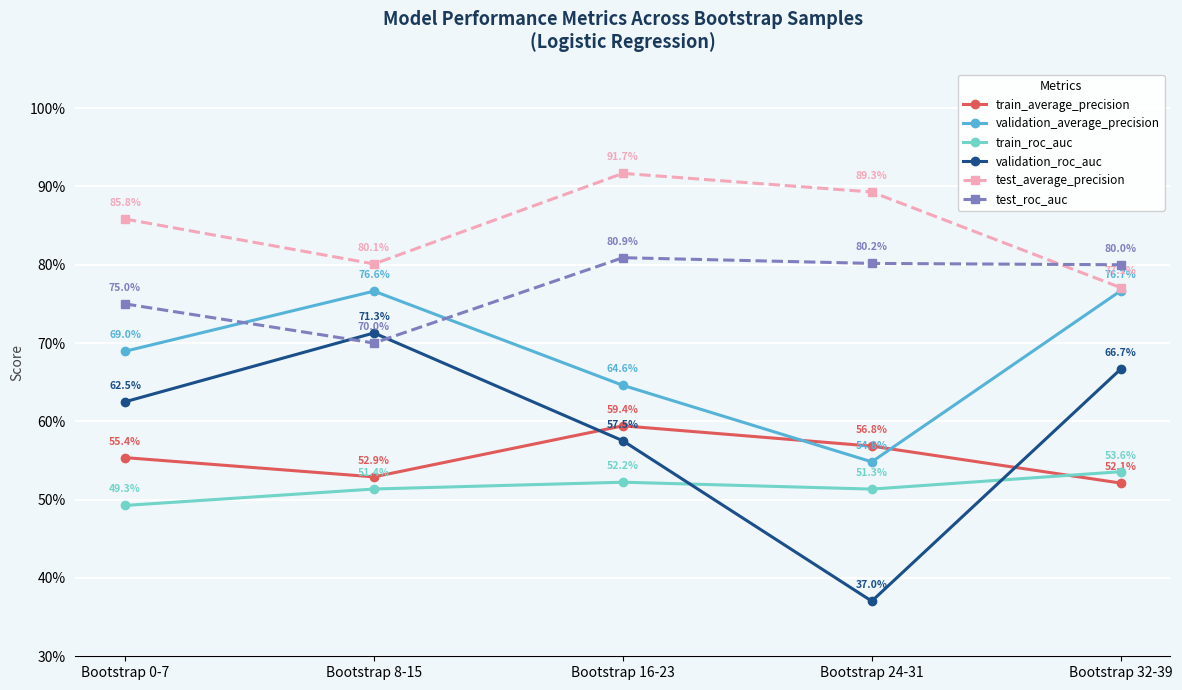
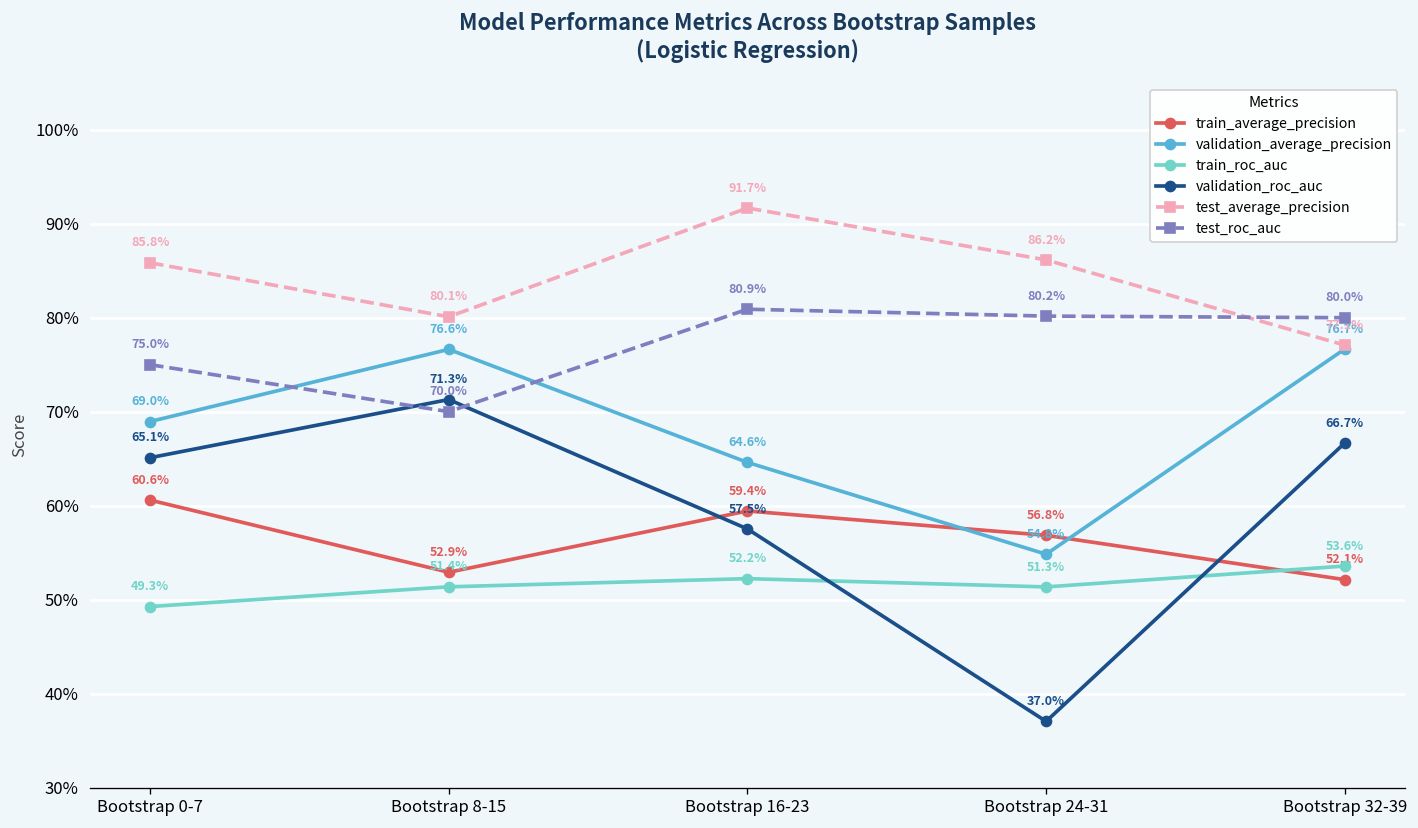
train_average_precision, Bootstrap 0-7: 55.4% -> 60.6%
validation_roc_auc, Bootstrap 0-7: 62.5% -> 65.1%
test_average_precision, Bootstrap 24-31: 89.3% -> 86.2%
